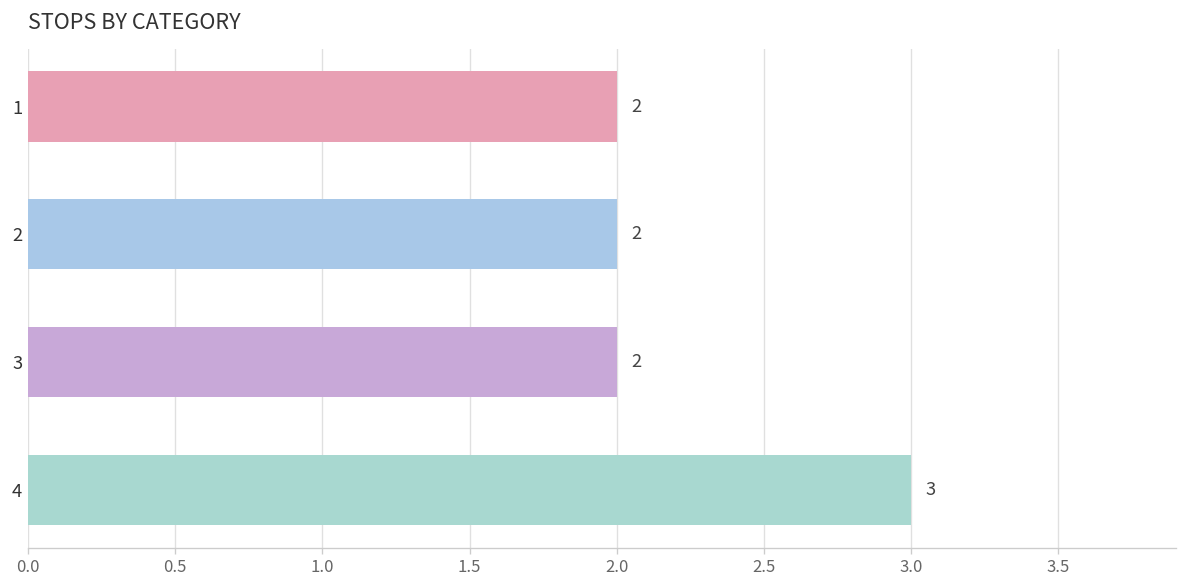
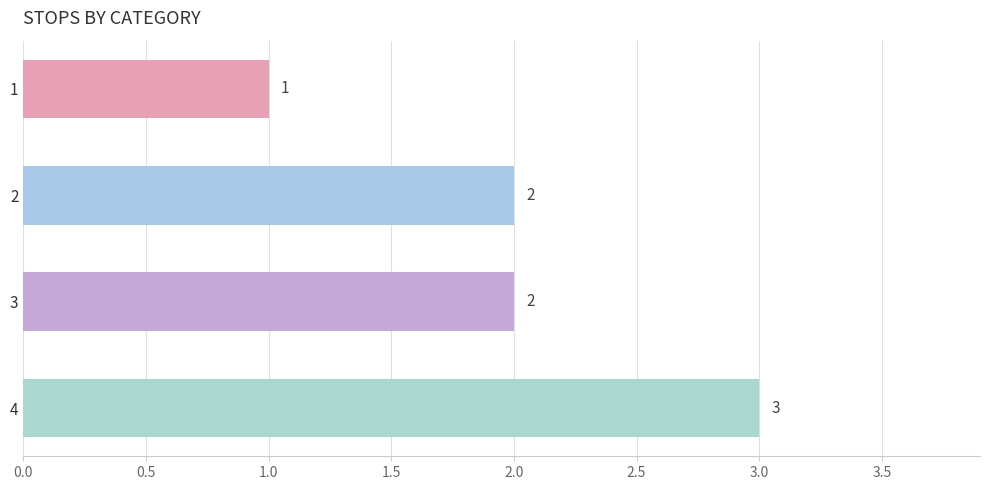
1: 2 -> 1
